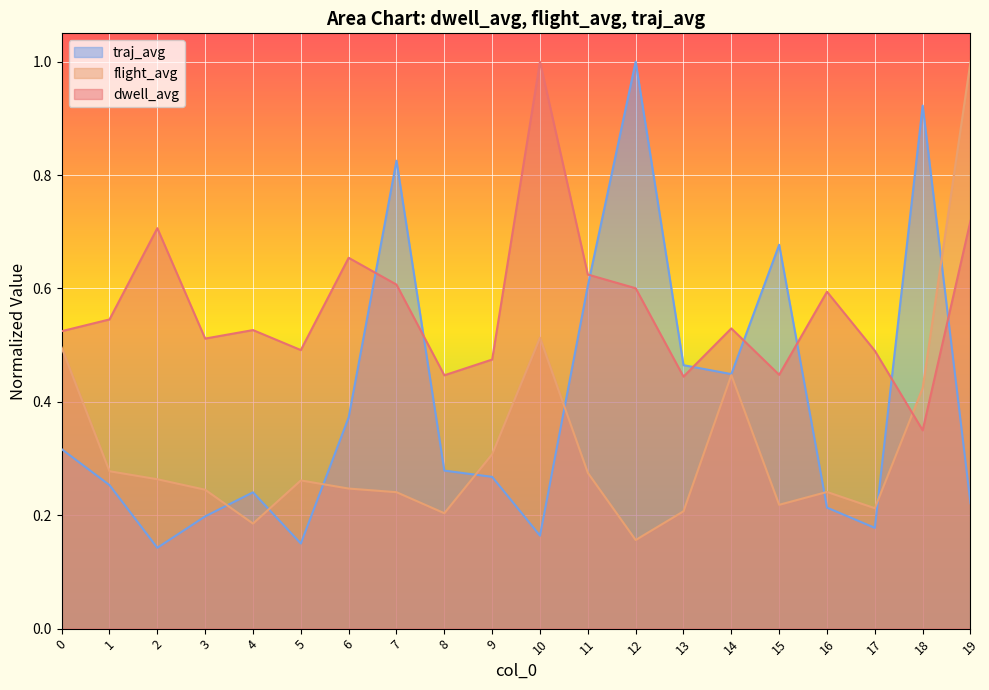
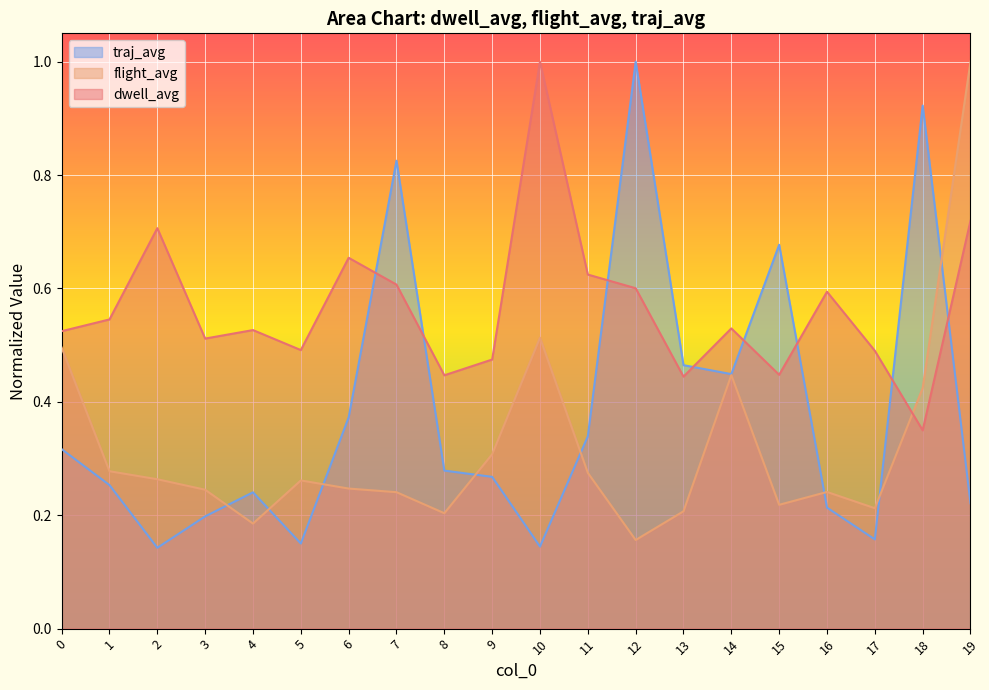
traj_avg, 10: 0.16 -> 0.14
traj_avg, 11: 0.60 -> 0.34
traj_avg, 17: 0.18 -> 0.16
